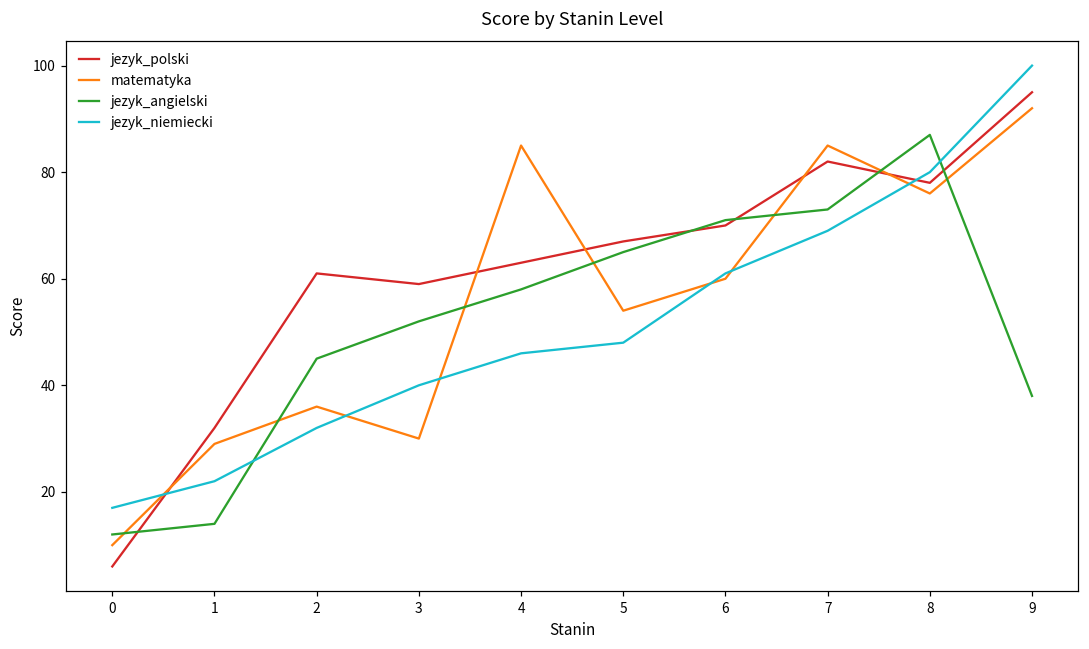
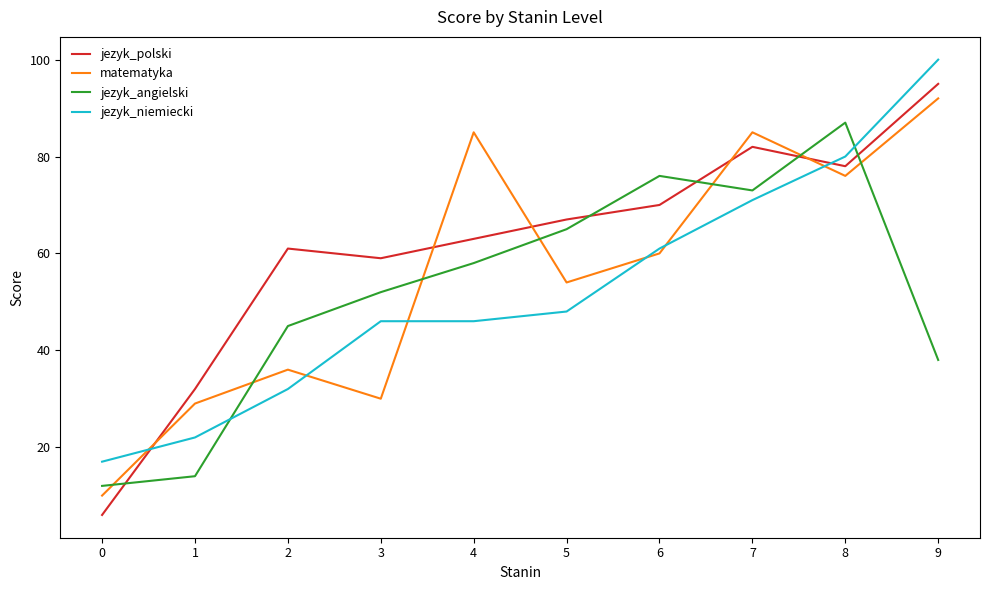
jezyk_niemiecki, 3: 40 -> 46
jezyk_angielski, 6: 71 -> 76
jezyk_niemiecki, 7: 69 -> 71
